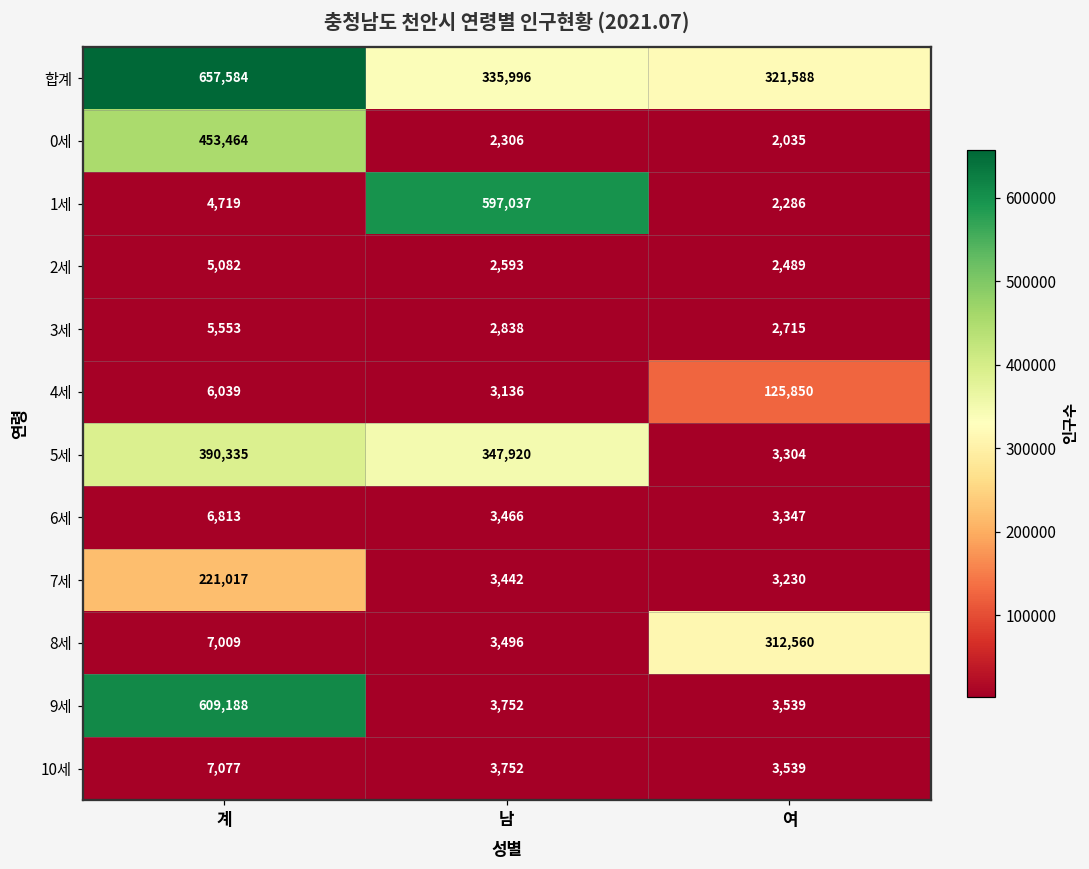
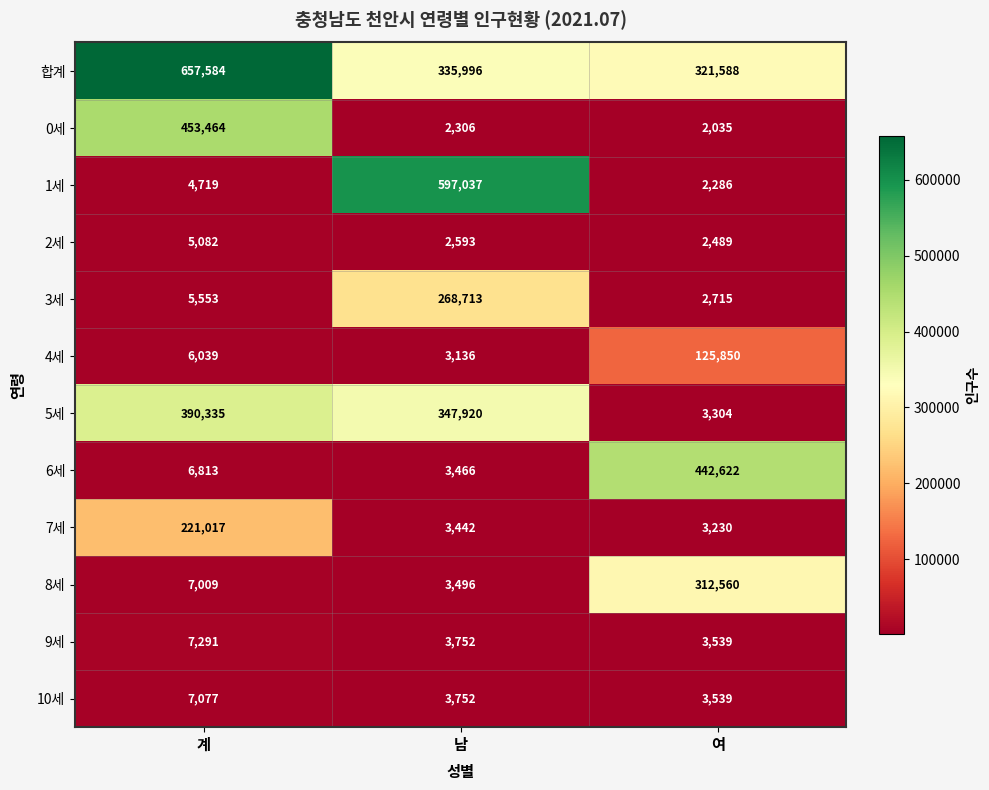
3세, 남: 2,838 -> 268,713
6세, 여: 3,347 -> 442,622
9세, 계: 609,188 -> 7,291
